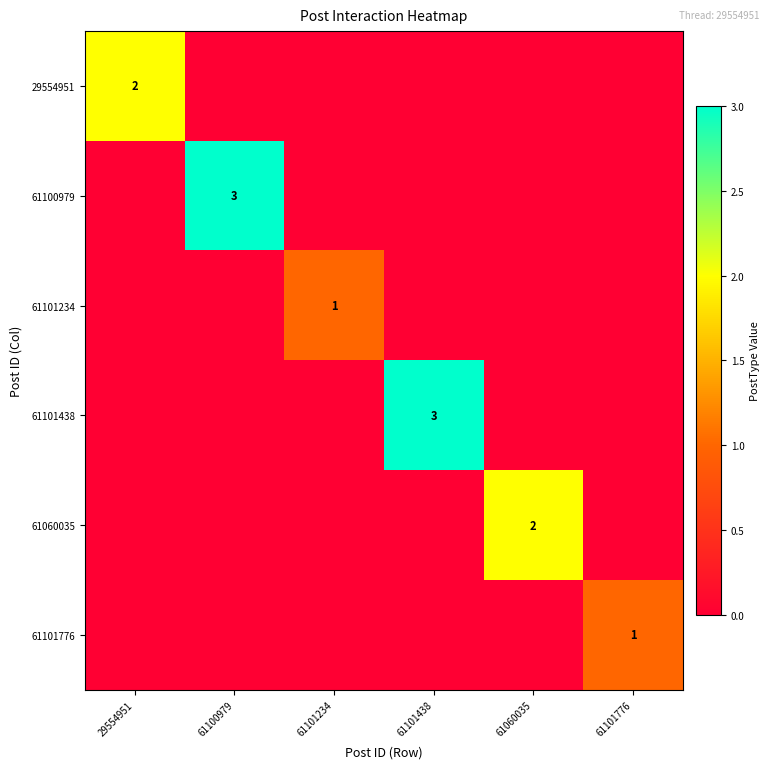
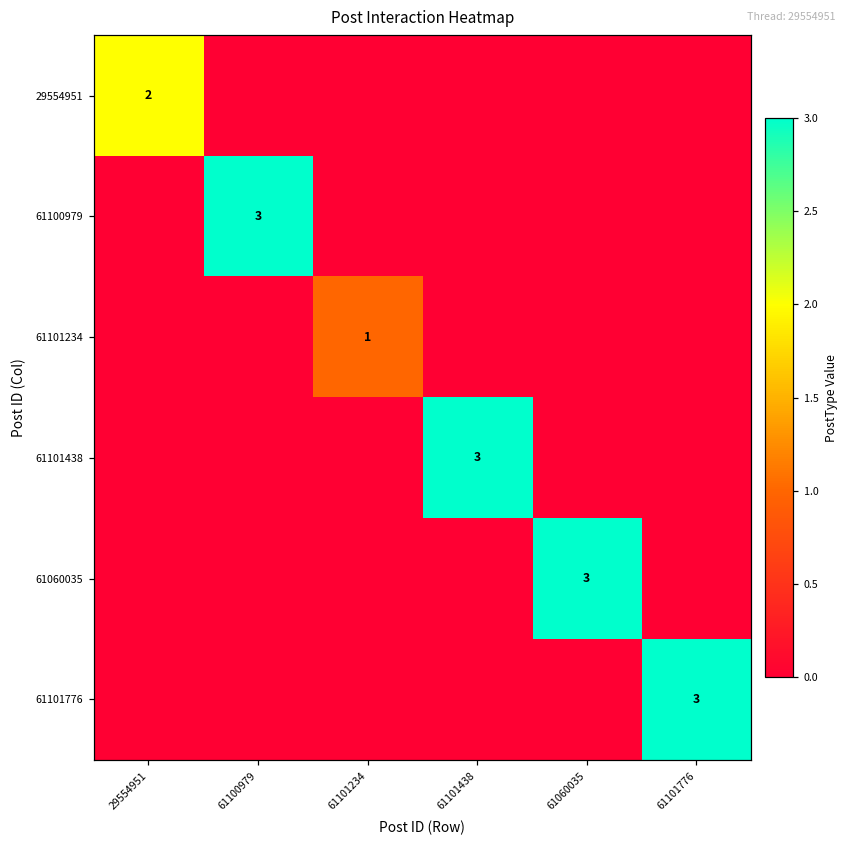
61060035, 61060035: 2 -> 3
61101776, 61101776: 1 -> 3
